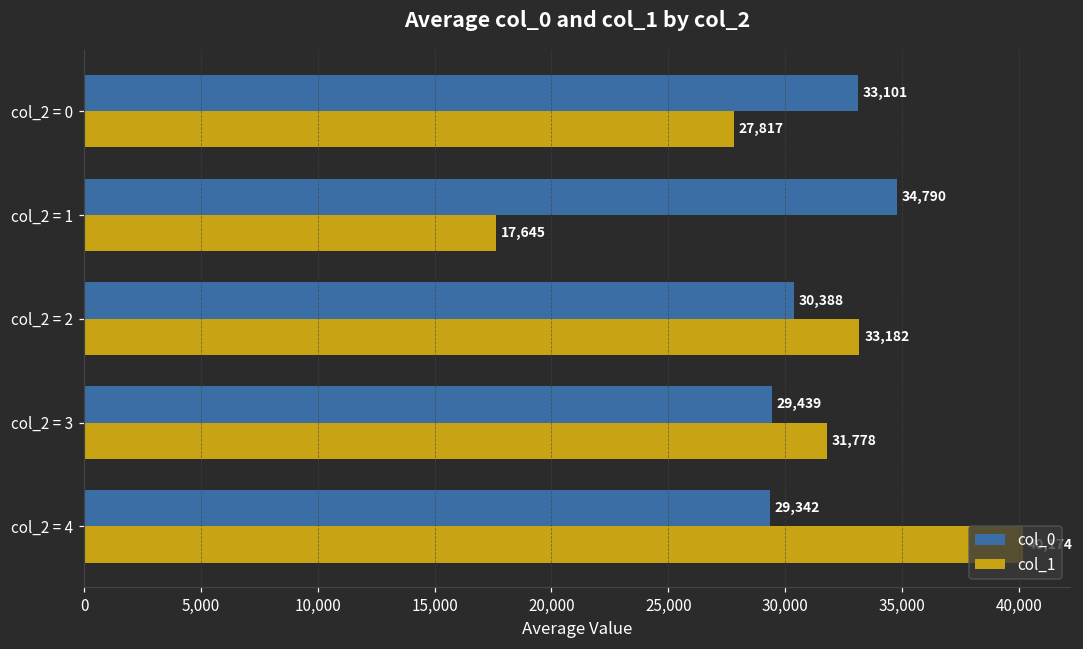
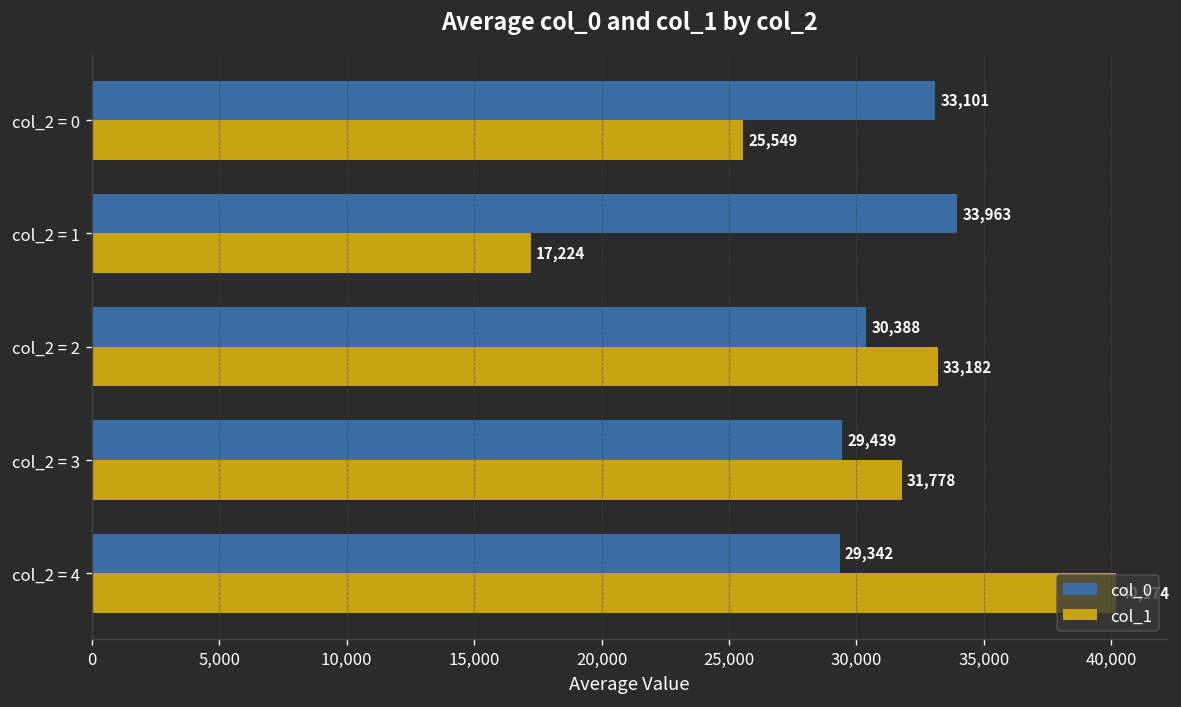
col_1, col_2 = 0: 27,817 -> 25,549
col_0, col_2 = 1: 34,790 -> 33,963
col_1, col_2 = 1: 17,645 -> 17,224
